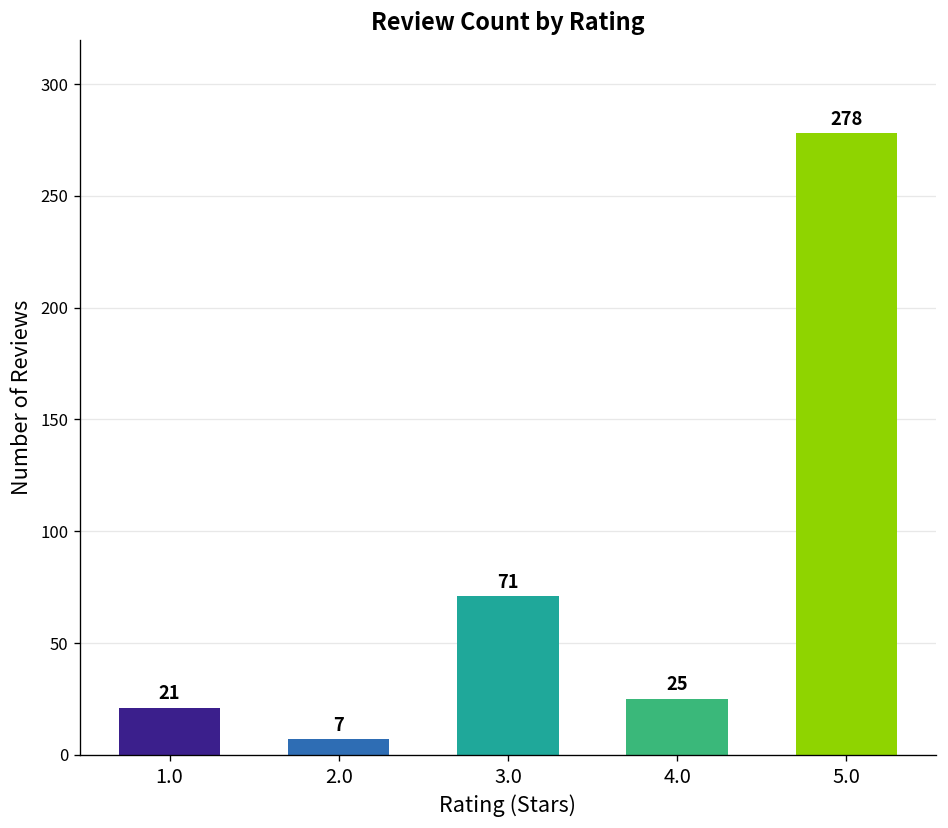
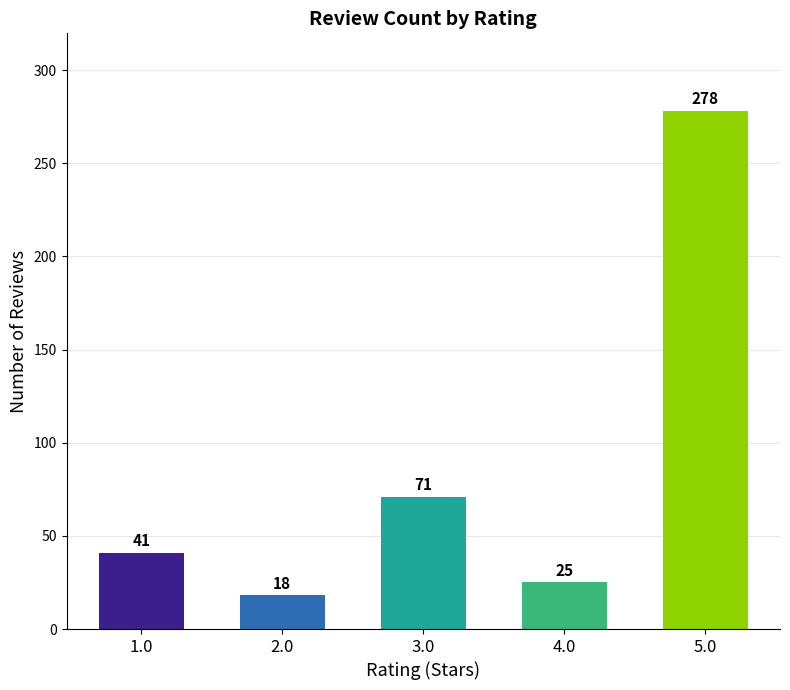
1.0: 21 -> 41
2.0: 7 -> 18
